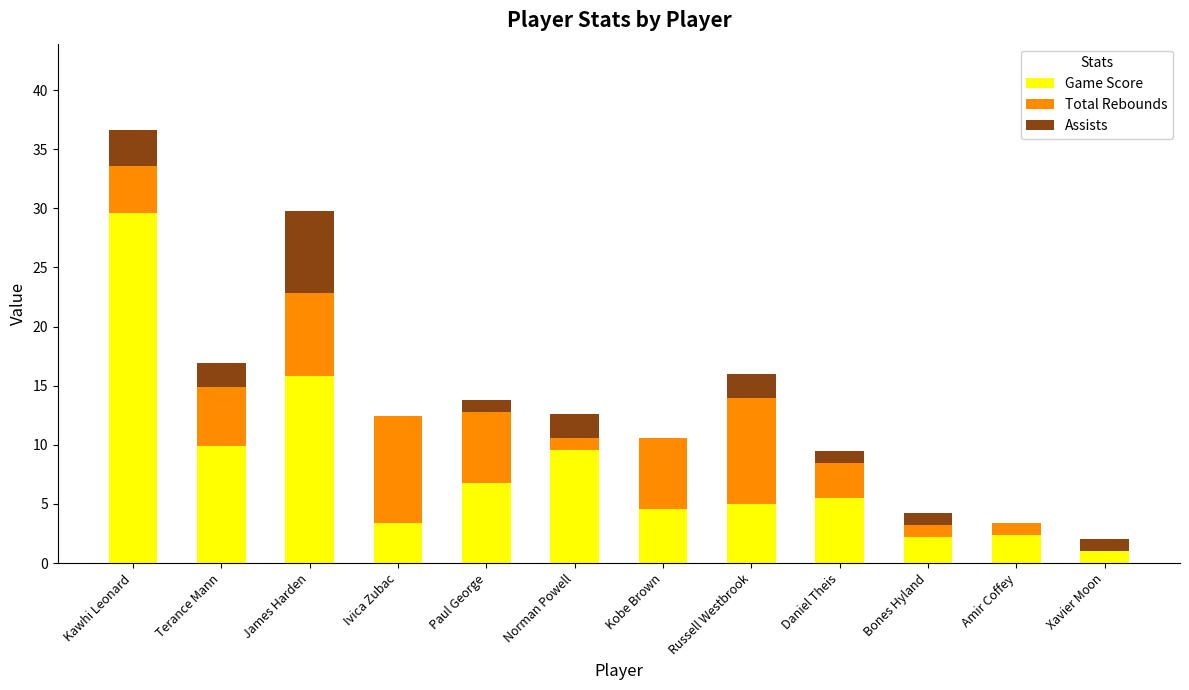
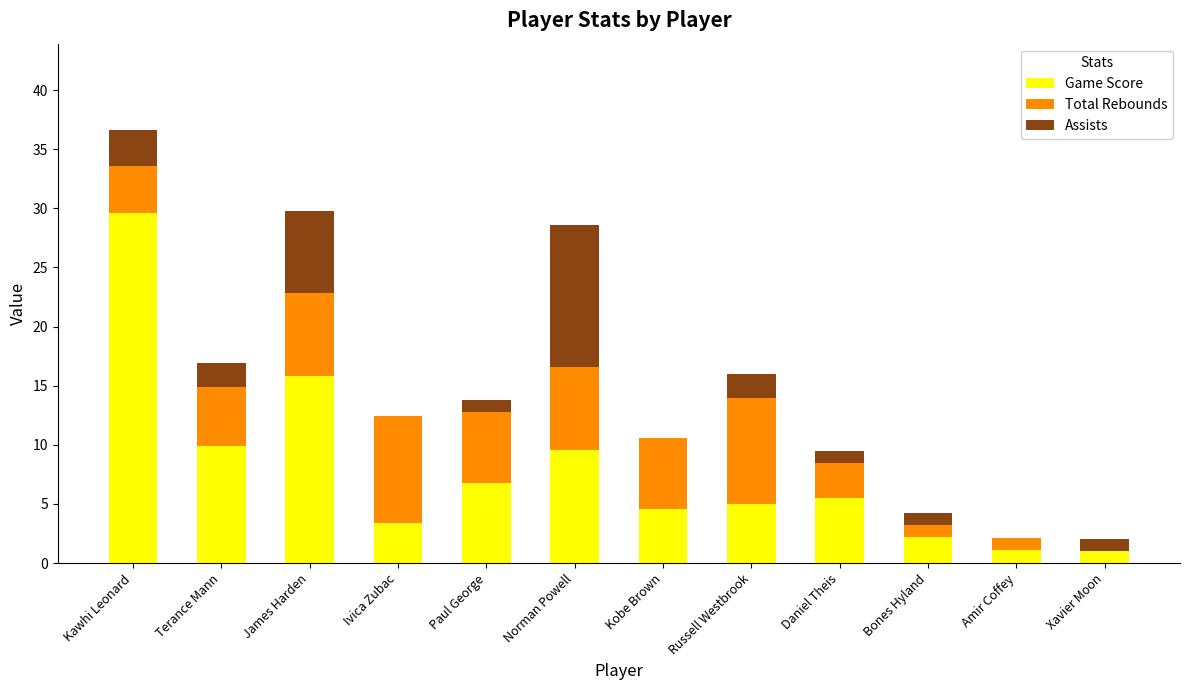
Total Rebounds, Norman Powell: 1 -> 7
Assists, Norman Powell: 2 -> 12
Game Score, Amir Coffey: 2.4 -> 1.1
